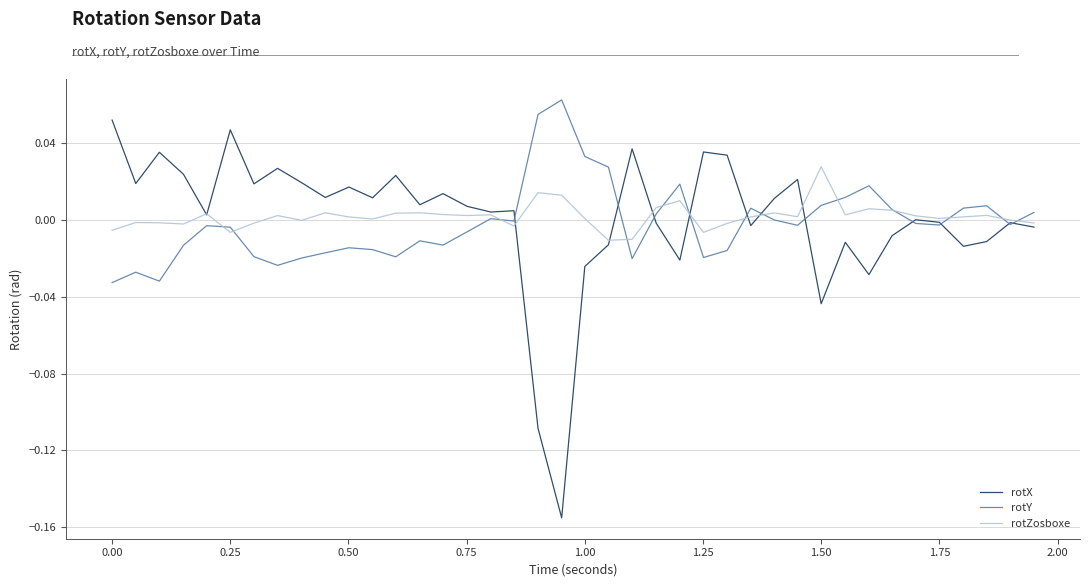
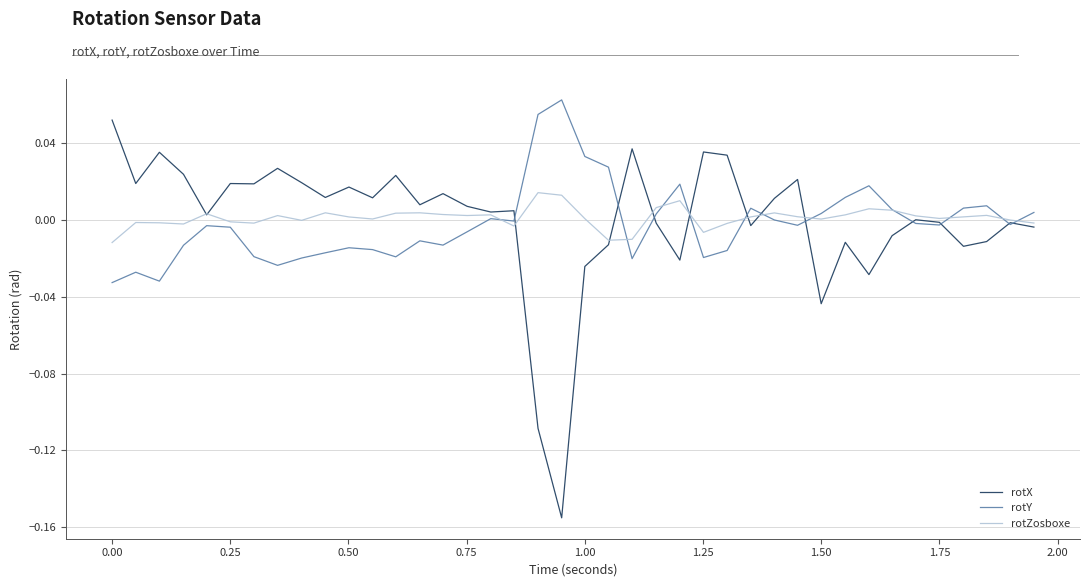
rotZosboxe, 0.00: -0.005 -> -0.012
rotX, 0.25: 0.047 -> 0.019
rotZosboxe, 0.25: -0.006 -> -0.001
rotY, 1.50: 0.008 -> 0.003
rotZosboxe, 1.50: 0.028 -> 0.001
